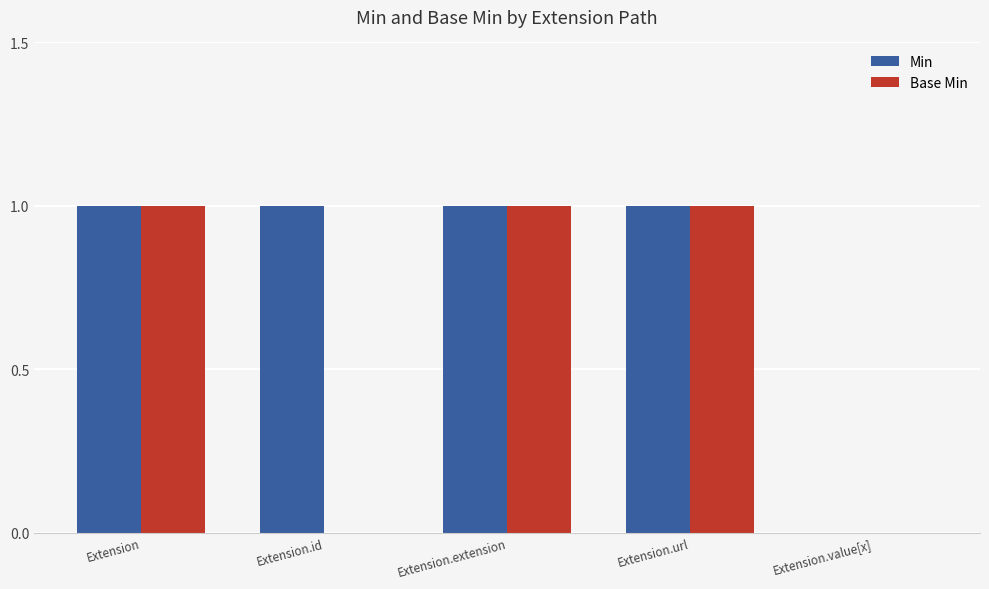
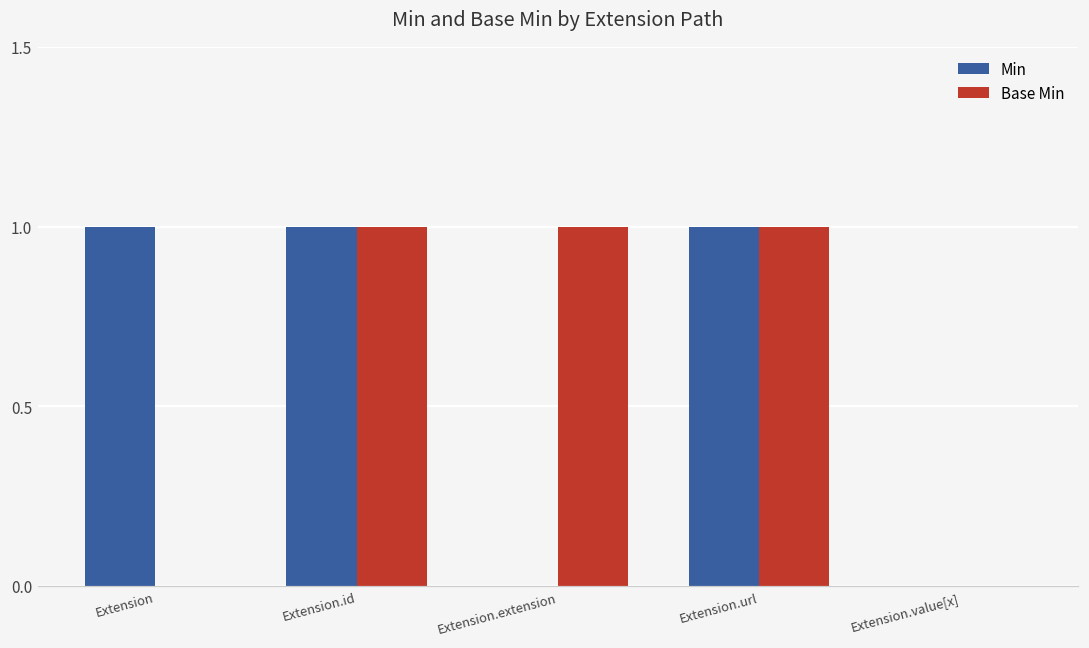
Base Min, Extension: 1 -> 0
Base Min, Extension.id: 0 -> 1
Min, Extension.extension: 1 -> 0
